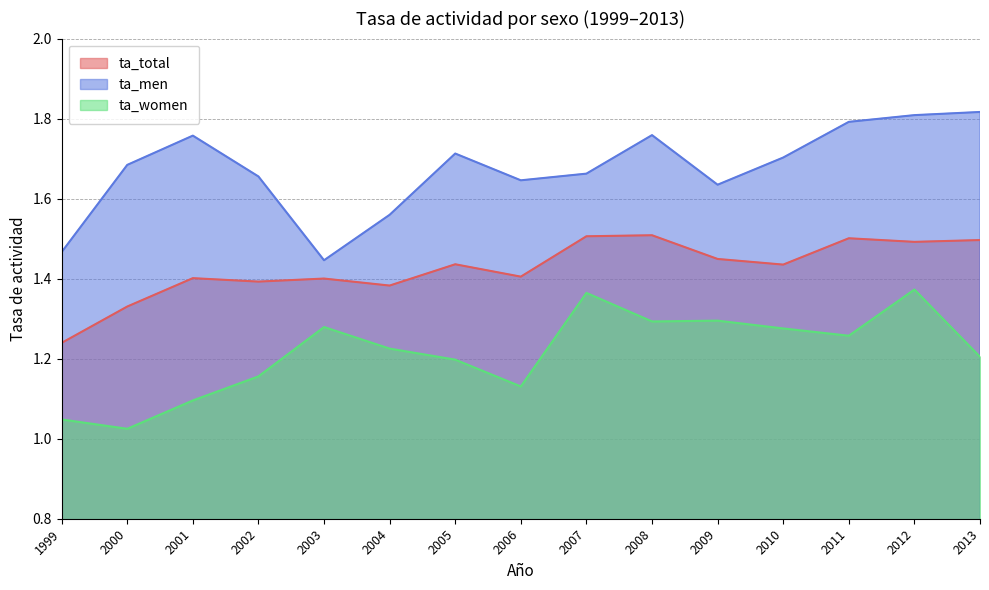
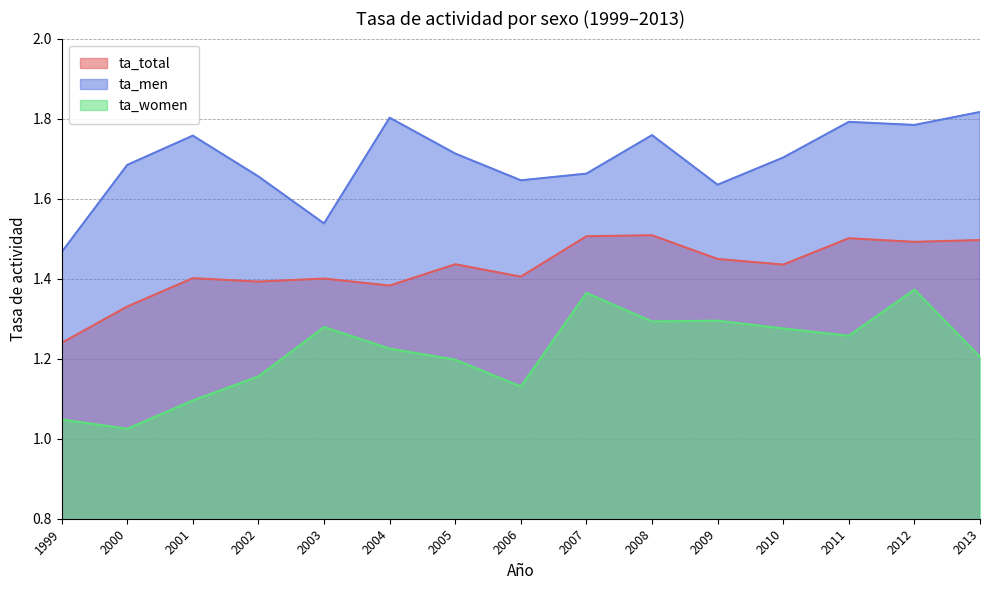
ta_men, 2003: 1.45 -> 1.54
ta_men, 2004: 1.56 -> 1.80
ta_men, 2012: 1.81 -> 1.78
